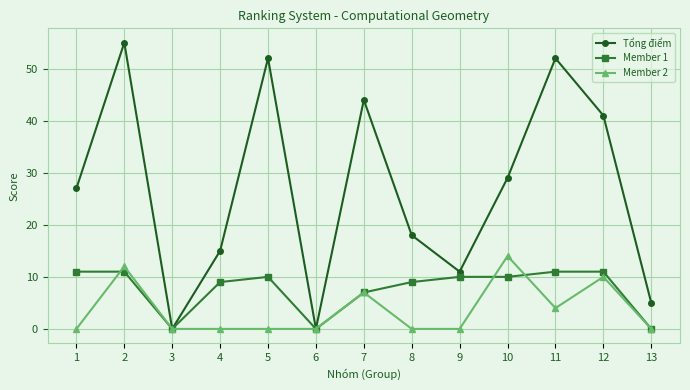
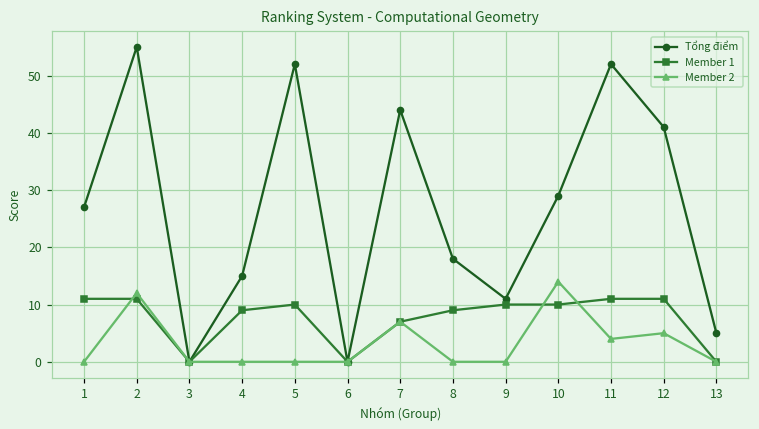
Member 2, 12: 10 -> 5
